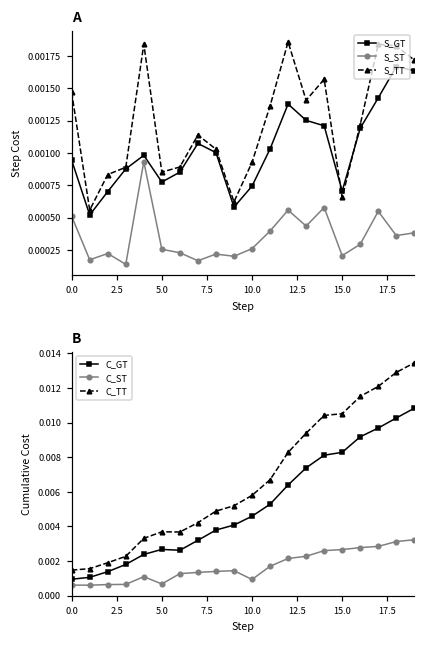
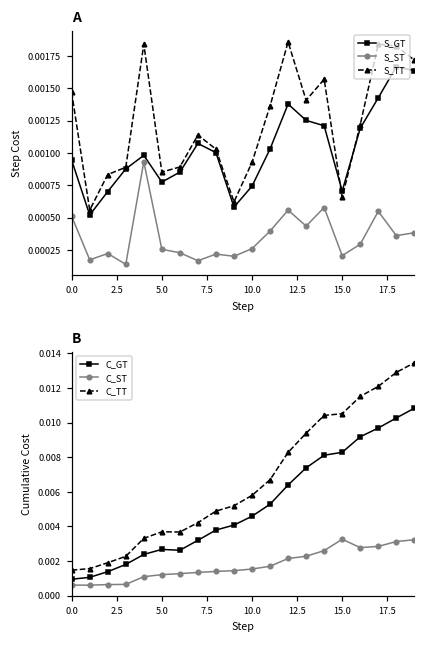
B, C_ST, 5.0: 0.0007 -> 0.0012
B, C_ST, 10.0: 0.0009 -> 0.0015
B, C_ST, 15.0: 0.0027 -> 0.0033
